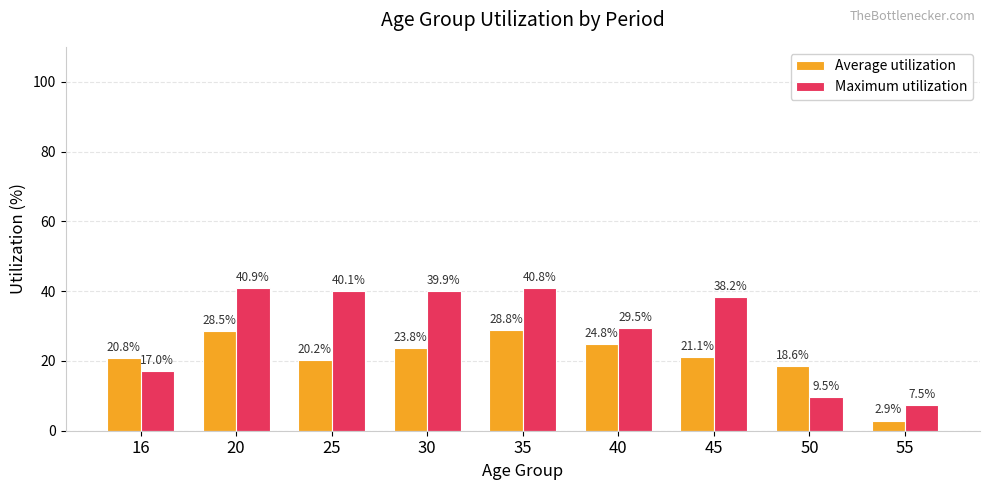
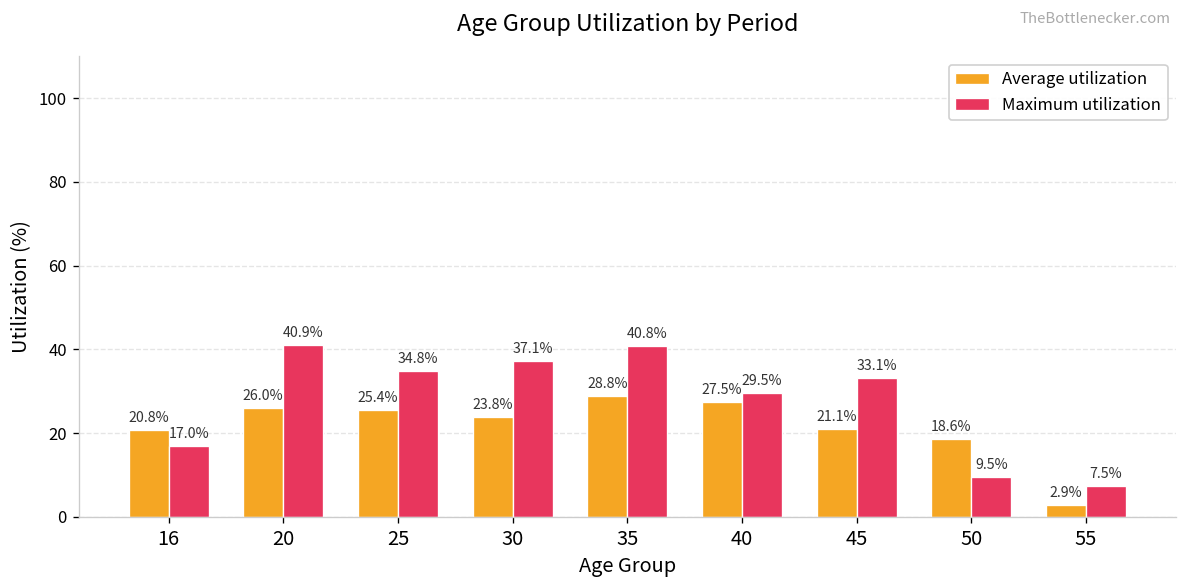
Average utilization, 20: 28.5% -> 26.0%
Average utilization, 25: 20.2% -> 25.4%
Maximum utilization, 25: 40.1% -> 34.8%
Maximum utilization, 30: 39.9% -> 37.1%
Average utilization, 40: 24.8% -> 27.5%
Maximum utilization, 45: 38.2% -> 33.1%
